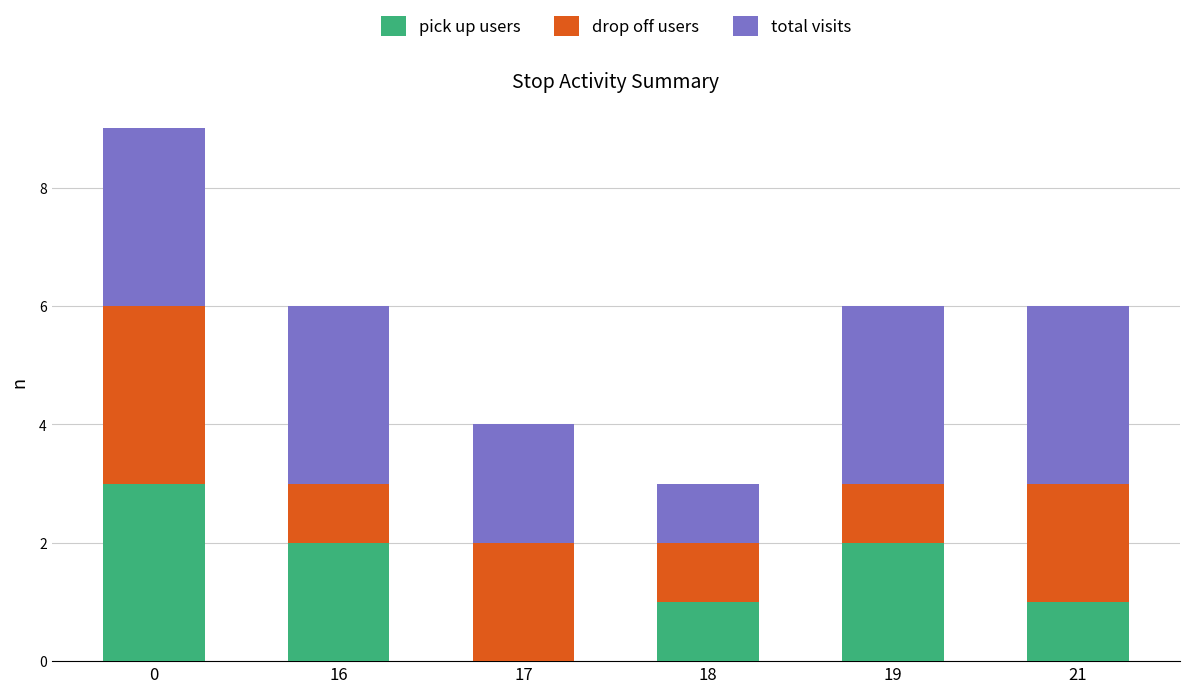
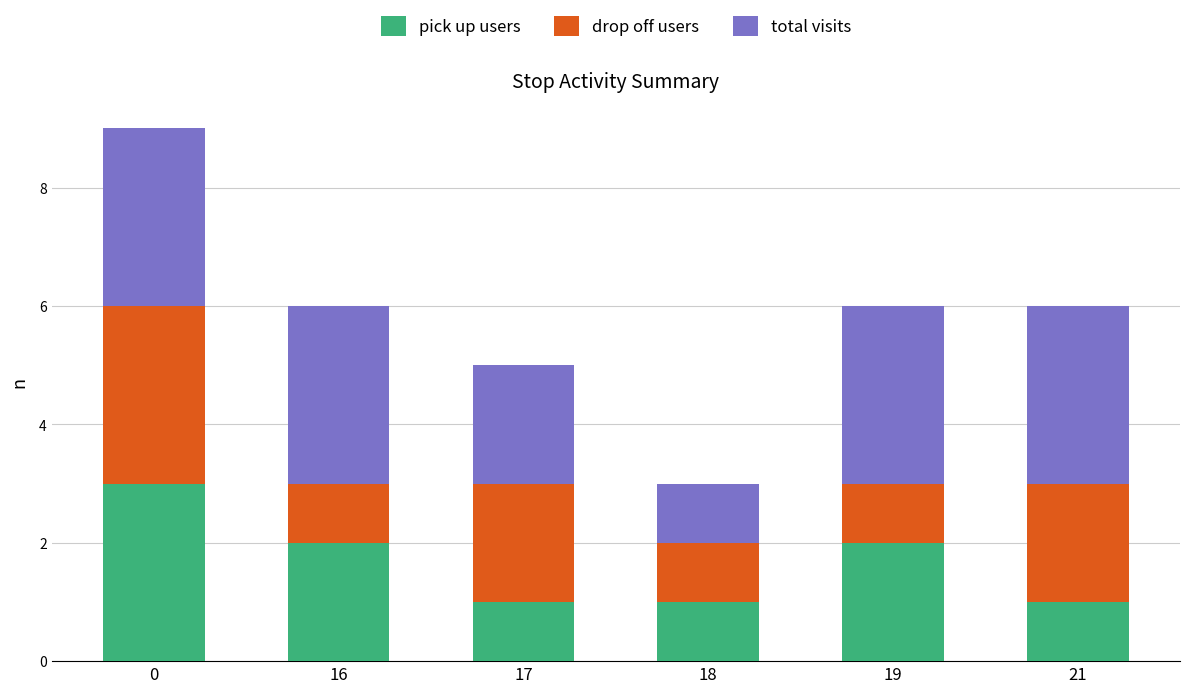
pick up users, 17: 0 -> 1
